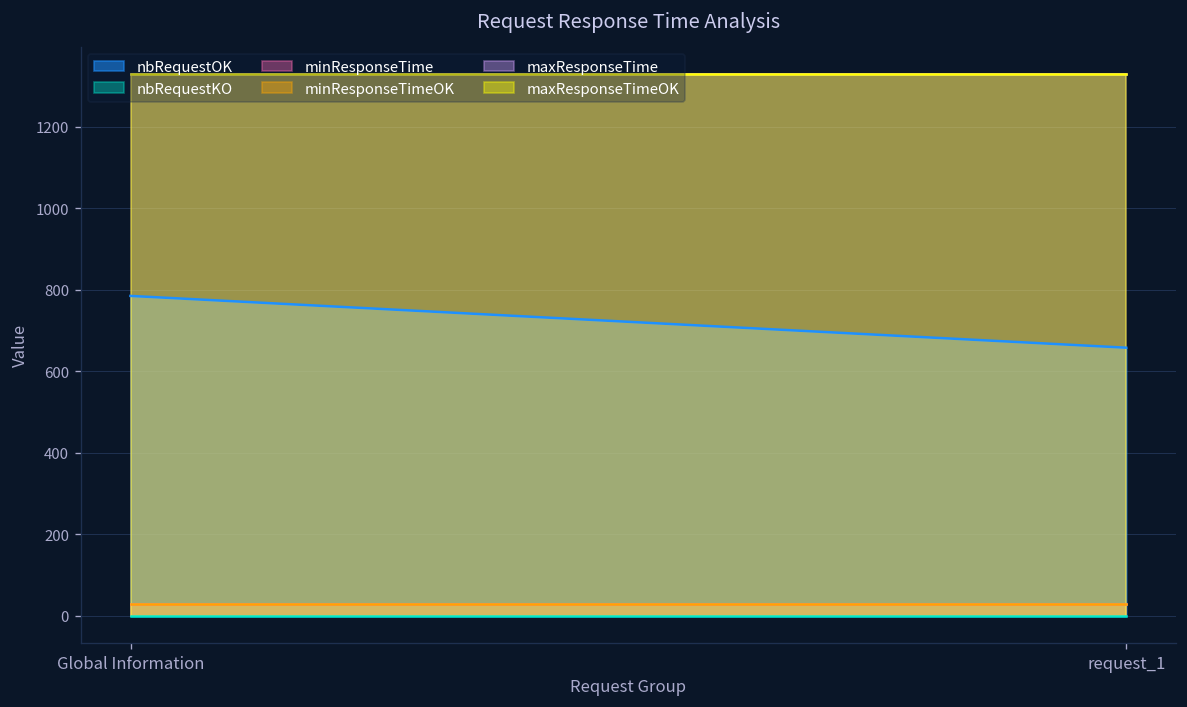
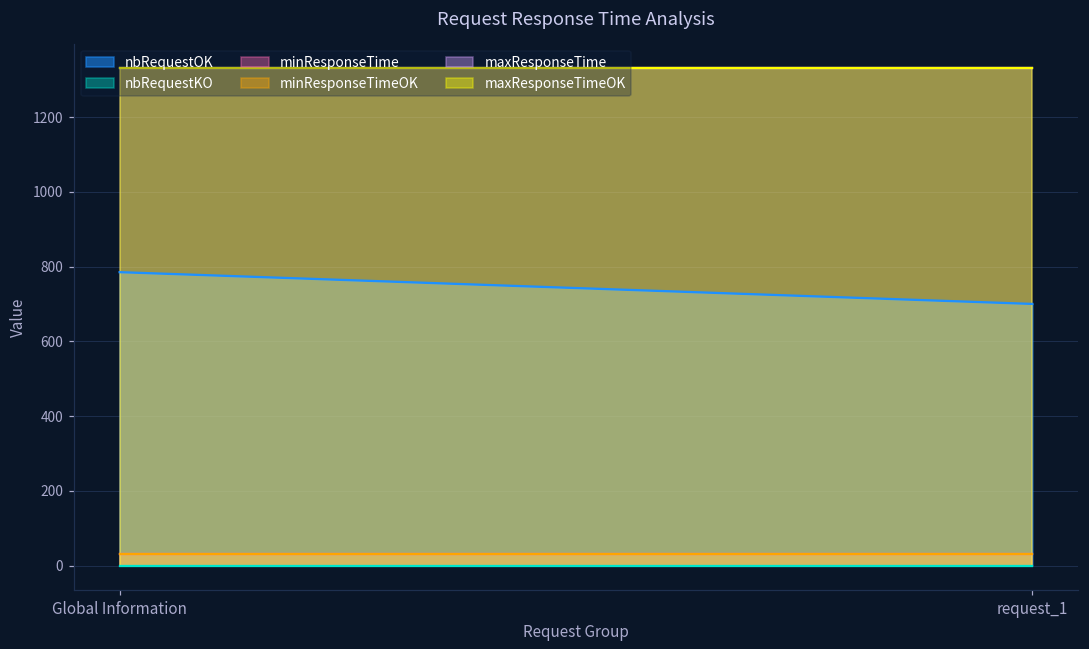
nbRequestOK, request_1: 660 -> 700
